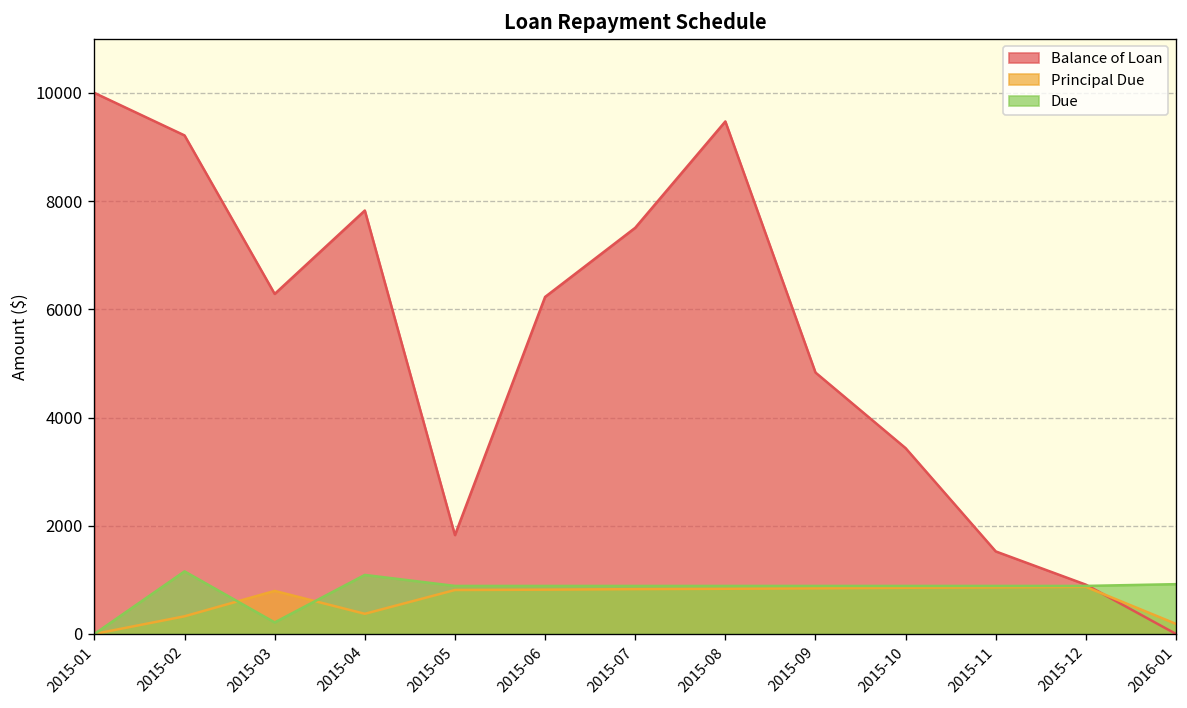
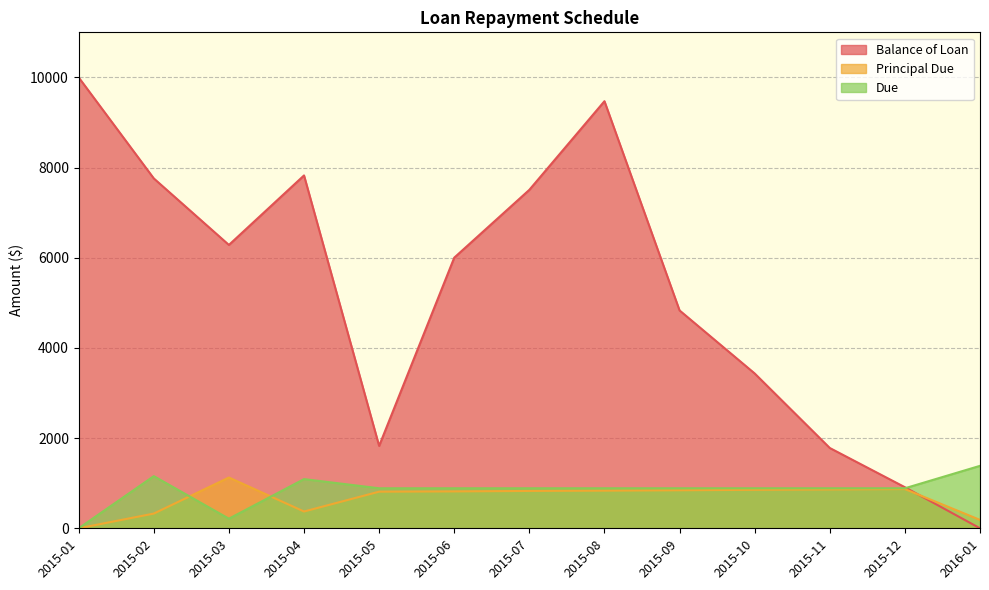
Balance of Loan, 2015-02: 9200 -> 7800
Principal Due, 2015-03: 800 -> 1100
Balance of Loan, 2015-06: 6200 -> 6000
Balance of Loan, 2015-11: 1500 -> 1800
Due, 2016-01: 900 -> 1400
